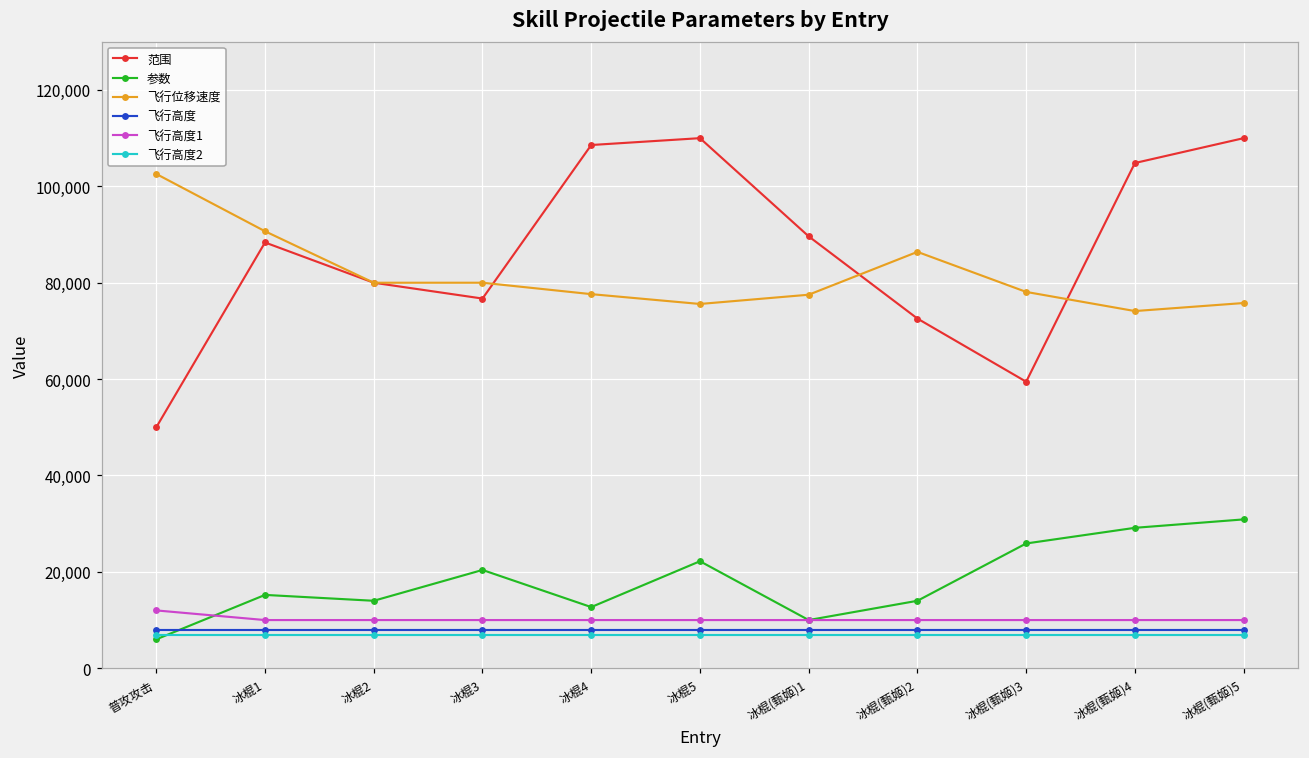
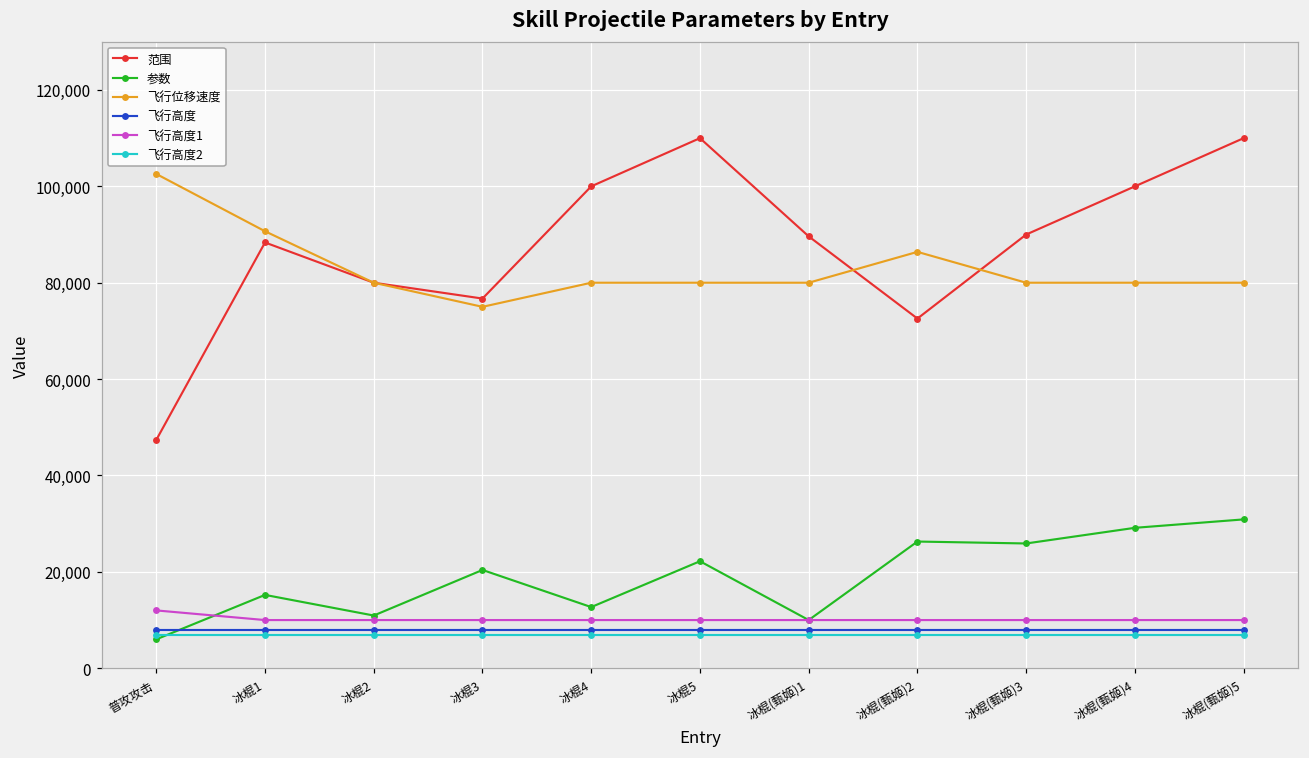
范围, 普攻攻击: 50,000 -> 47,000
参数, 冰棍2: 14,000 -> 11,000
飞行位移速度, 冰棍3: 80,000 -> 75,000
范围, 冰棍4: 109,000 -> 100,000
飞行位移速度, 冰棍4: 78,000 -> 80,000
飞行位移速度, 冰棍5: 76,000 -> 80,000
飞行位移速度, 冰棍(甄姬)1: 78,000 -> 80,000
参数, 冰棍(甄姬)2: 14,000 -> 26,000
范围, 冰棍(甄姬)3: 59,000 -> 90,000
飞行位移速度, 冰棍(甄姬)3: 78,000 -> 80,000
范围, 冰棍(甄姬)4: 105,000 -> 100,000
飞行位移速度, 冰棍(甄姬)4: 74,000 -> 80,000
飞行位移速度, 冰棍(甄姬)5: 76,000 -> 80,000
